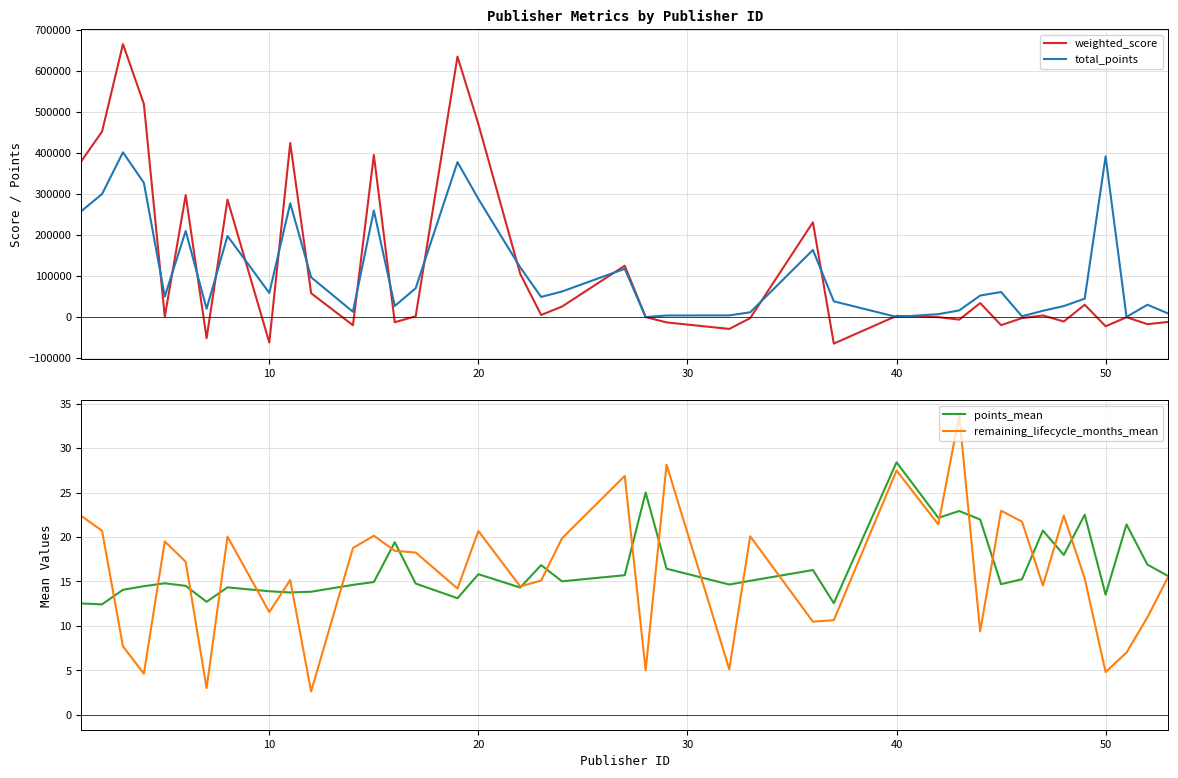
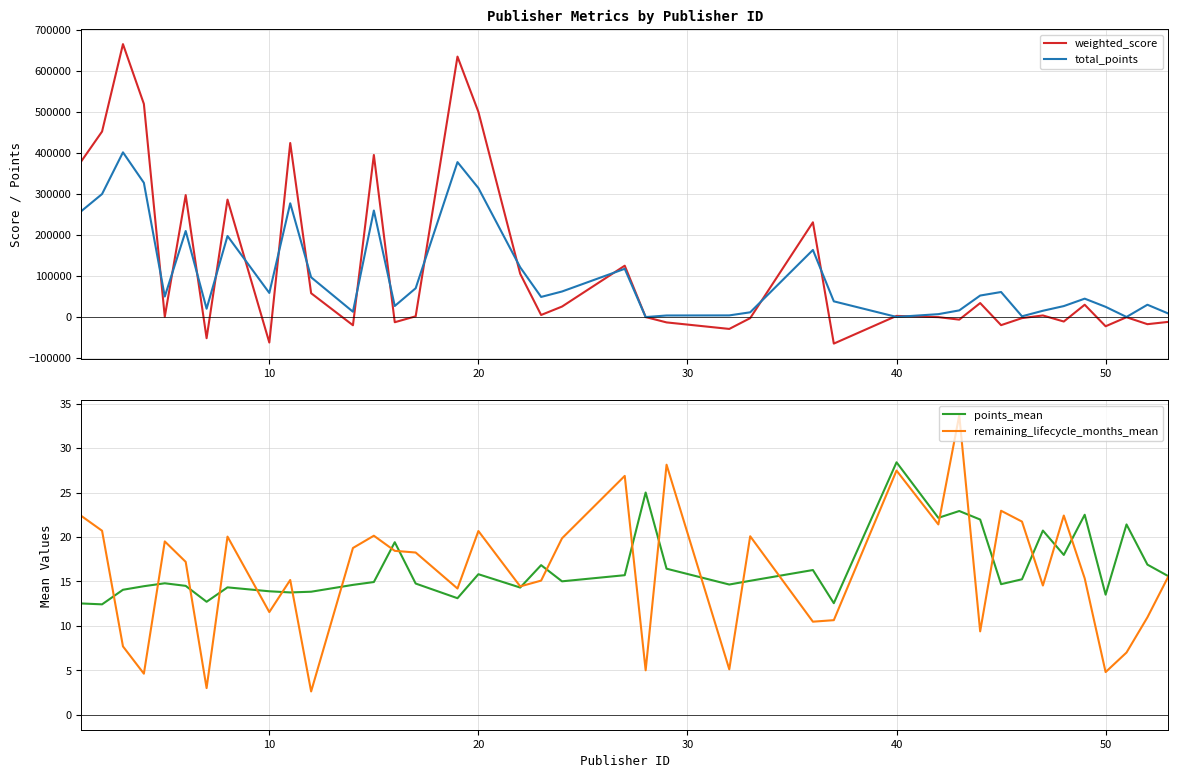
Publisher Metrics by Publisher ID, weighted_score, 20: 470000 -> 500000
Publisher Metrics by Publisher ID, total_points, 20: 290000 -> 310000
Publisher Metrics by Publisher ID, total_points, 50: 390000 -> 30000
